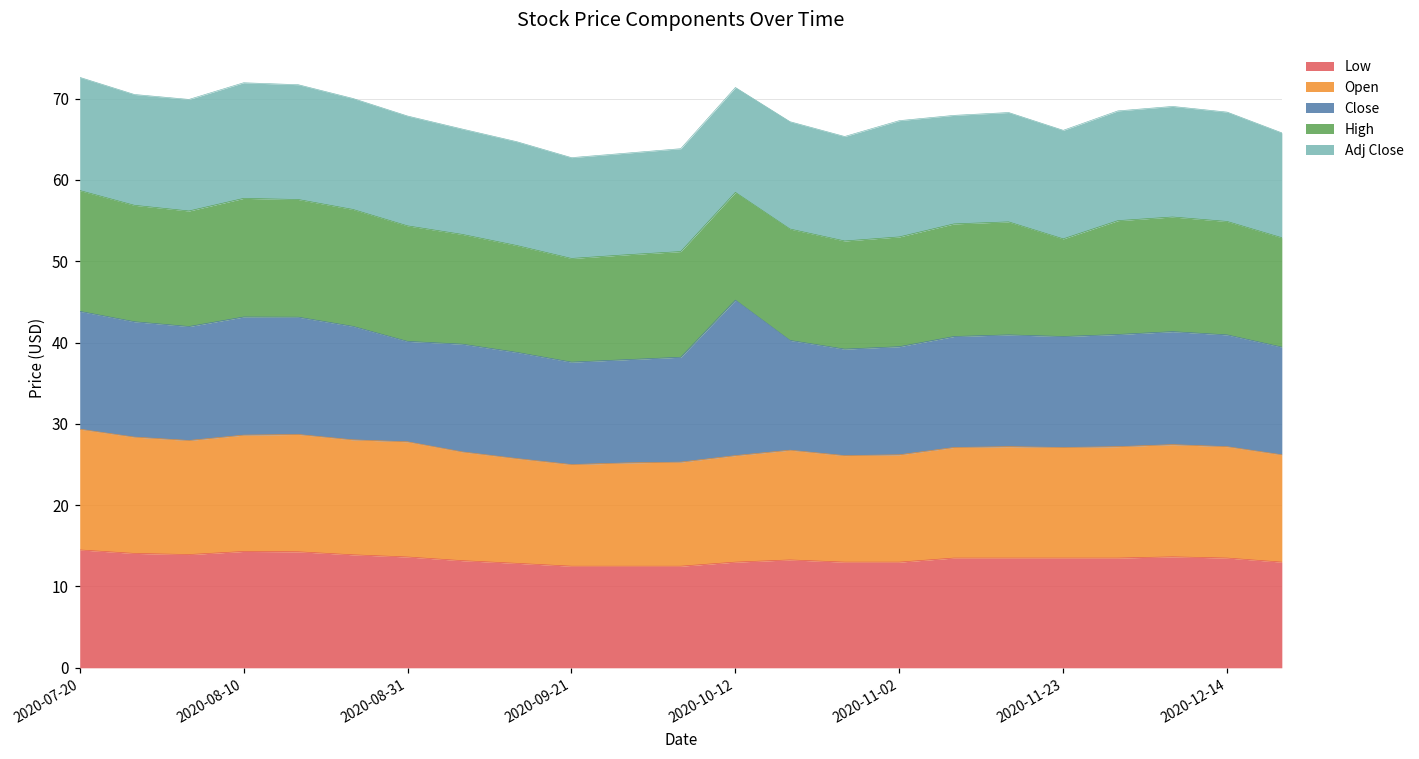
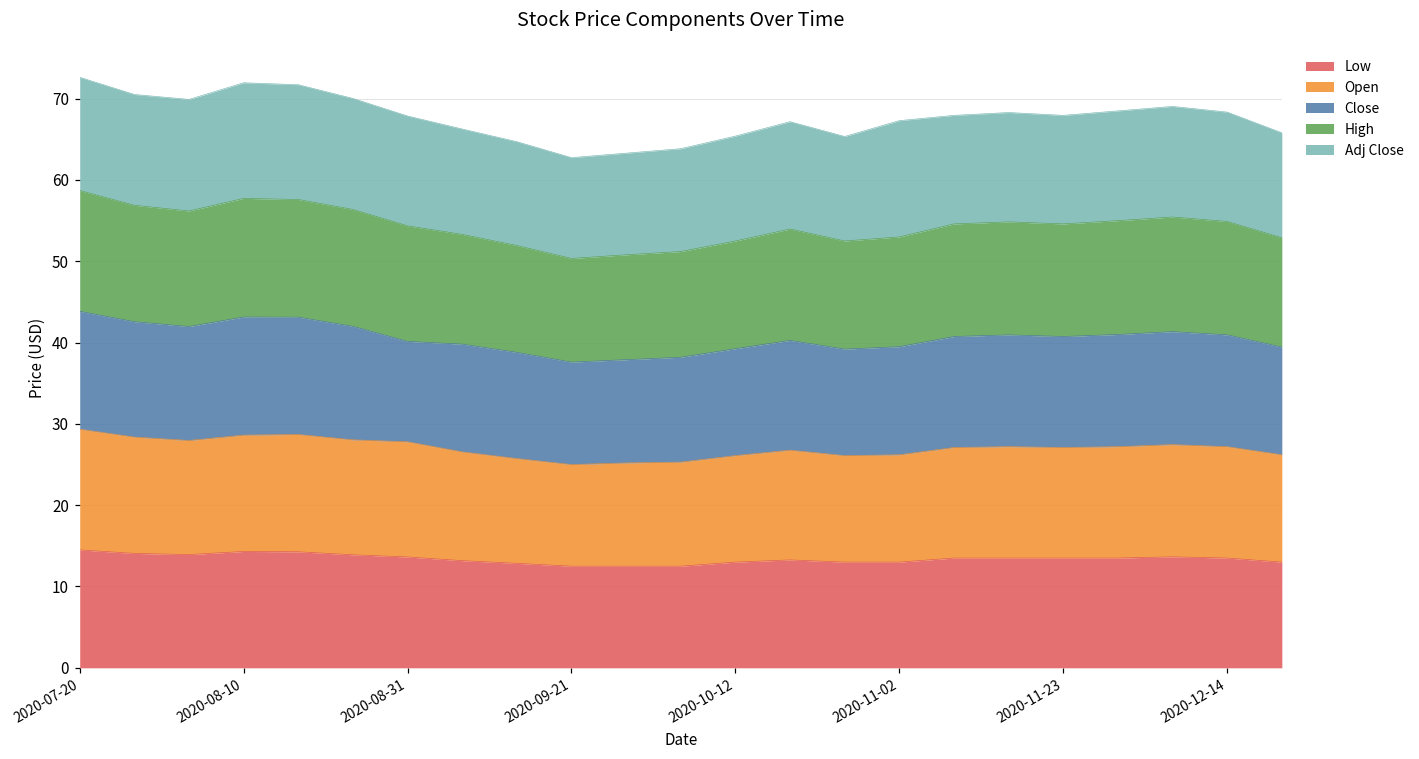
Close, 2020-10-12: 19 -> 13
High, 2020-11-23: 12 -> 14
